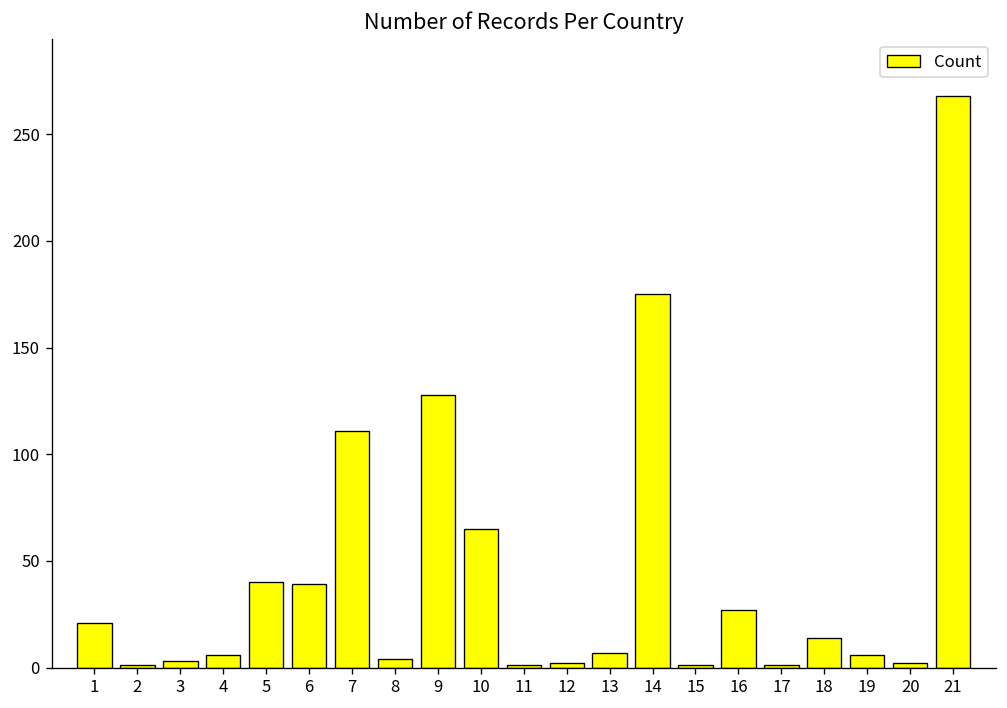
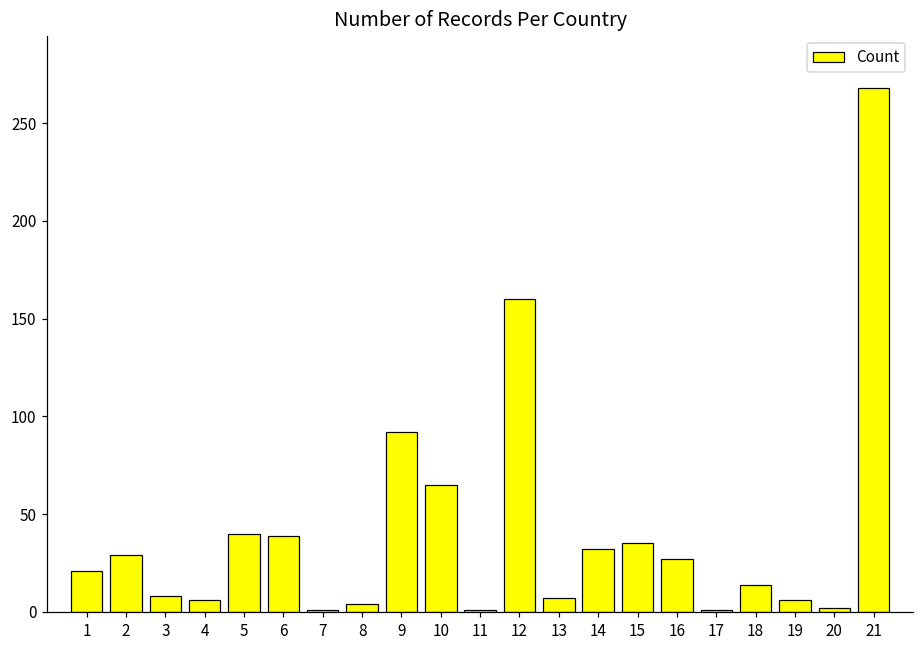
2: 1 -> 29
3: 3 -> 8
7: 111 -> 1
9: 128 -> 92
12: 2 -> 160
14: 175 -> 32
15: 1 -> 35
